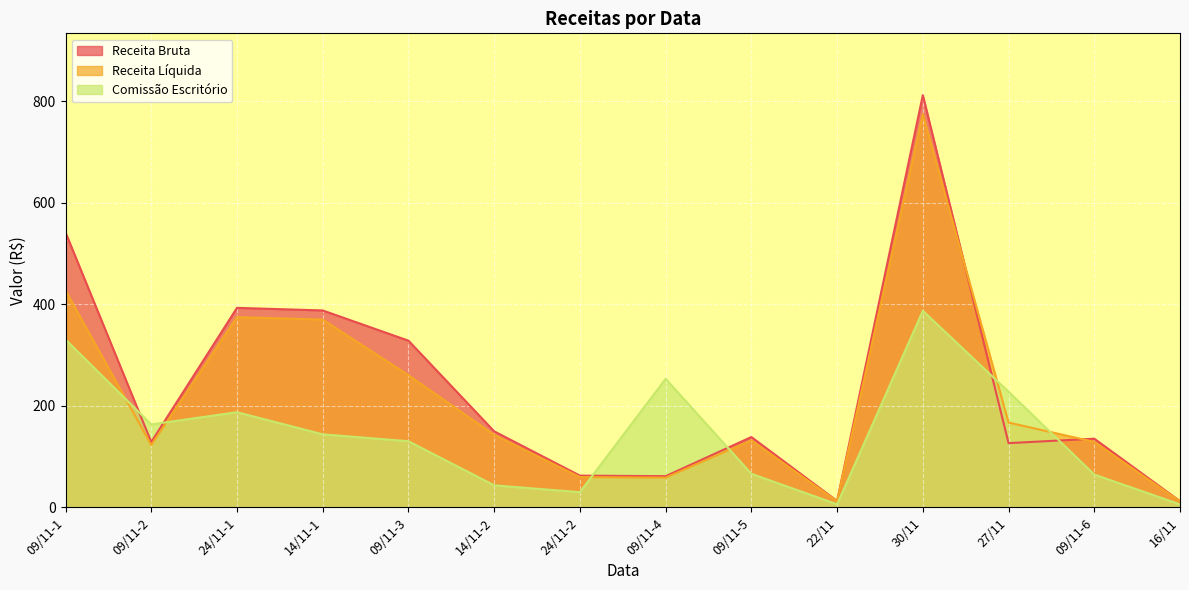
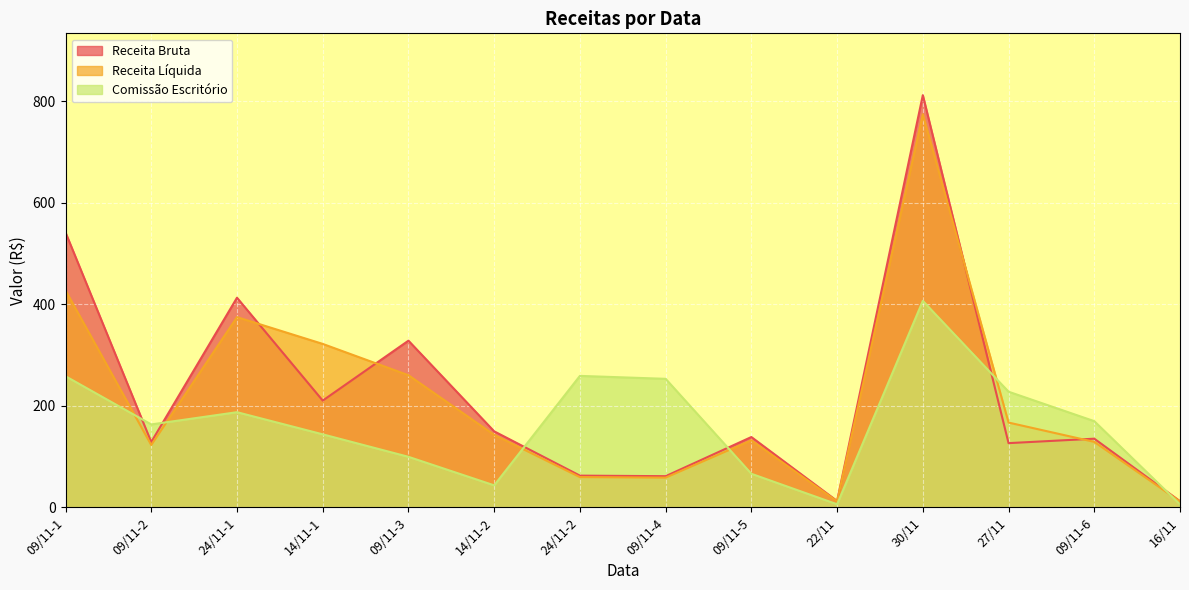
Comissão Escritório, 09/11-1: 330 -> 260
Receita Bruta, 24/11-1: 390 -> 410
Receita Bruta, 14/11-1: 390 -> 210
Receita Líquida, 14/11-1: 370 -> 320
Comissão Escritório, 09/11-3: 130 -> 100
Comissão Escritório, 24/11-2: 30 -> 260
Comissão Escritório, 30/11: 390 -> 410
Comissão Escritório, 09/11-6: 60 -> 170
